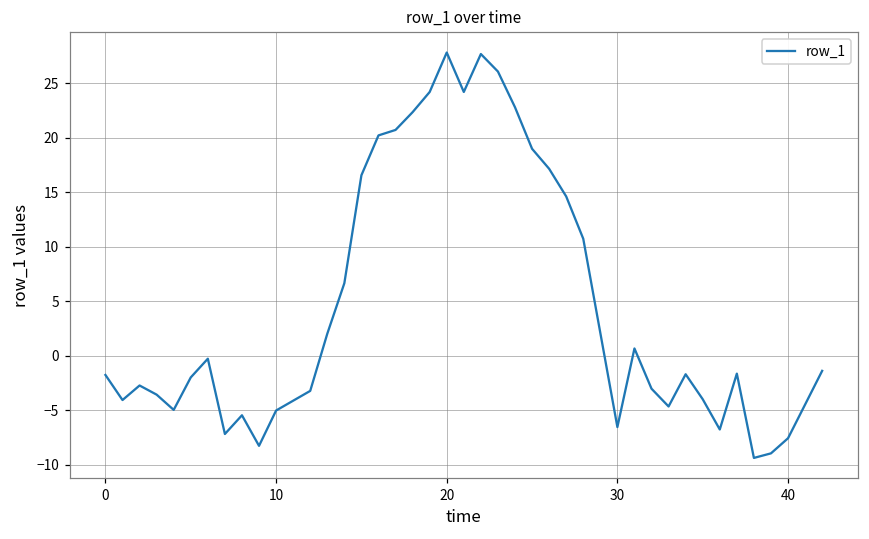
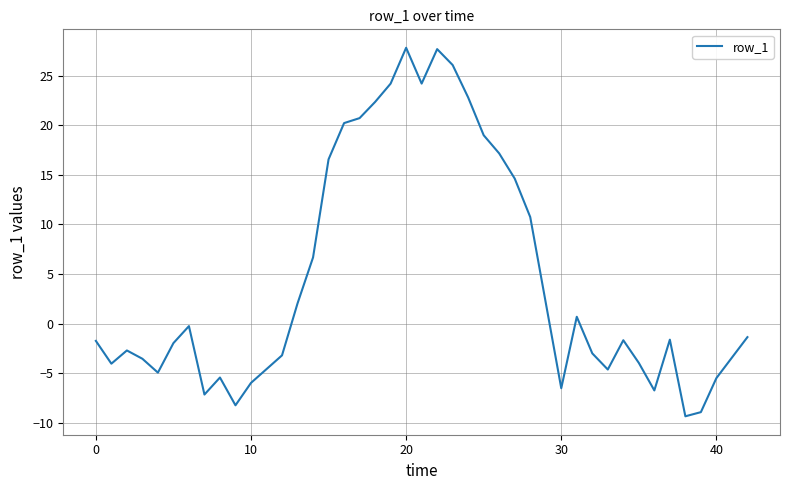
10: -5 -> -6
40: -8 -> -6
